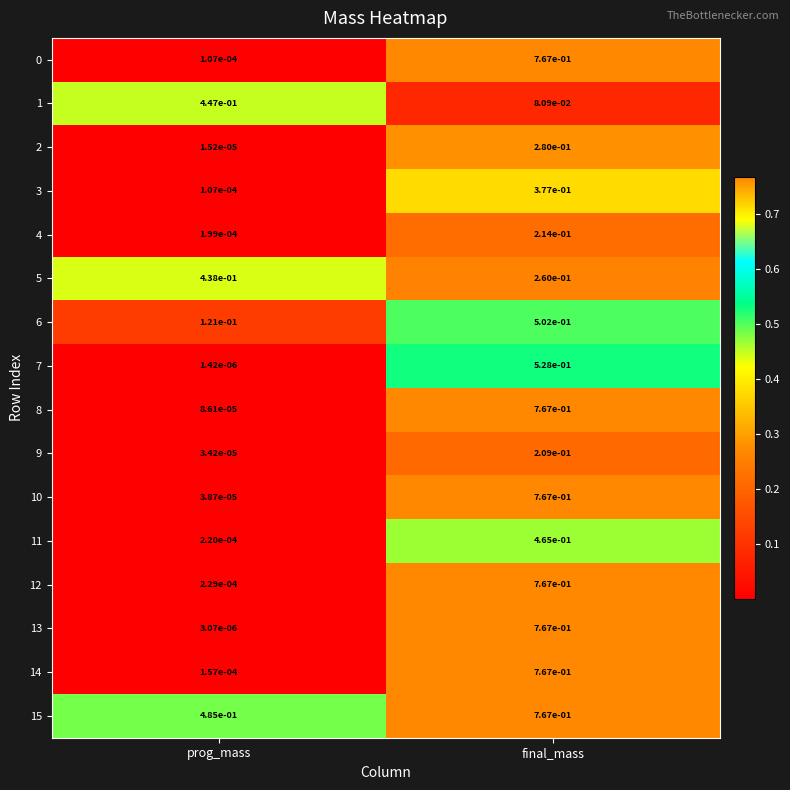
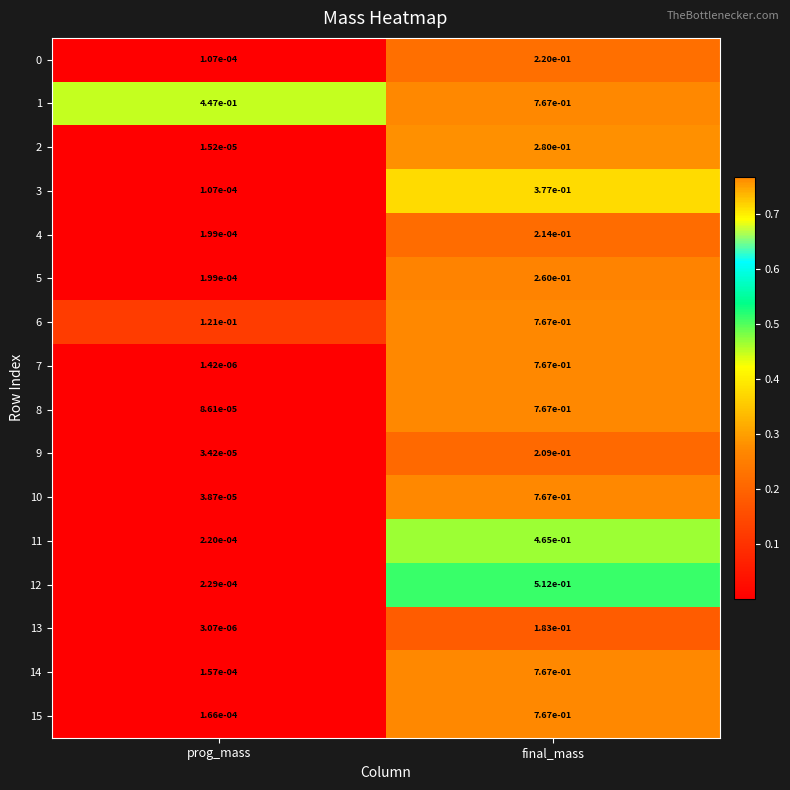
0, final_mass: 7.67e-01 -> 2.20e-01
1, final_mass: 8.09e-02 -> 7.67e-01
5, prog_mass: 4.38e-01 -> 1.99e-04
6, final_mass: 5.02e-01 -> 7.67e-01
7, final_mass: 5.28e-01 -> 7.67e-01
12, final_mass: 7.67e-01 -> 5.12e-01
13, final_mass: 7.67e-01 -> 1.83e-01
15, prog_mass: 4.85e-01 -> 1.66e-04
